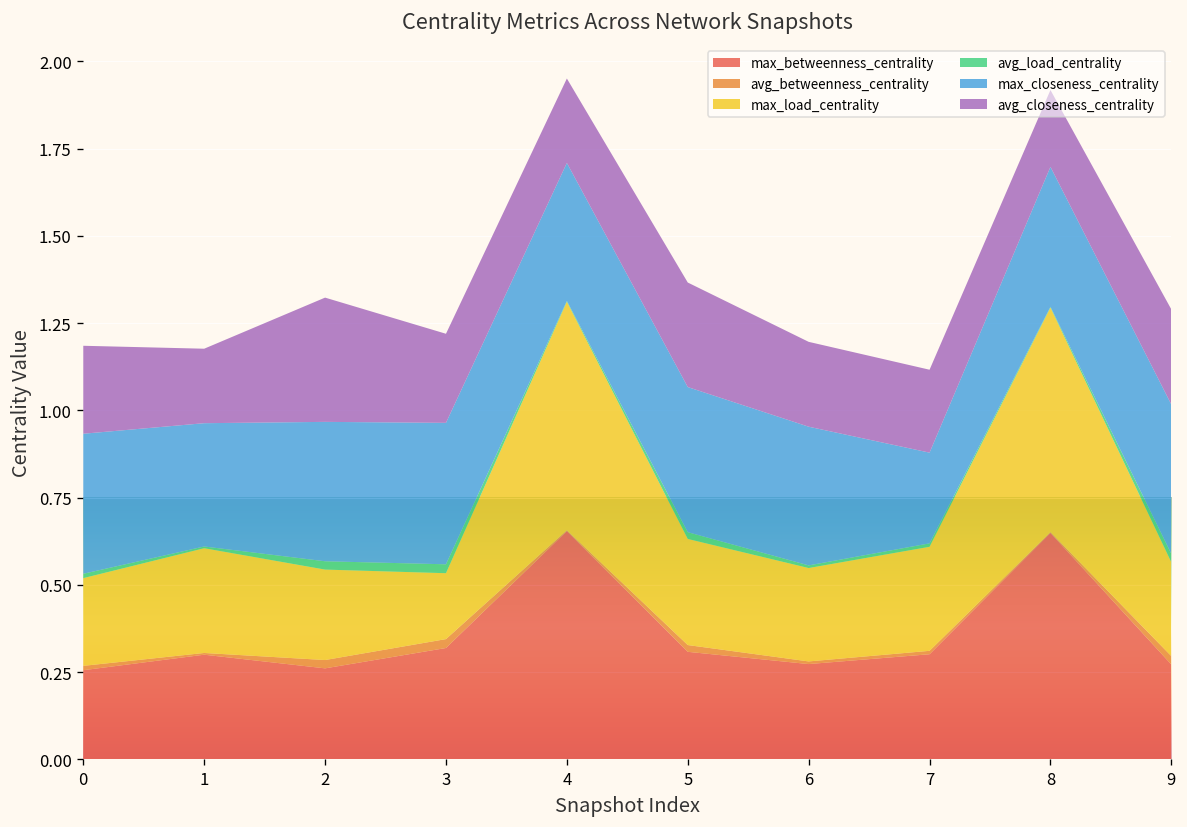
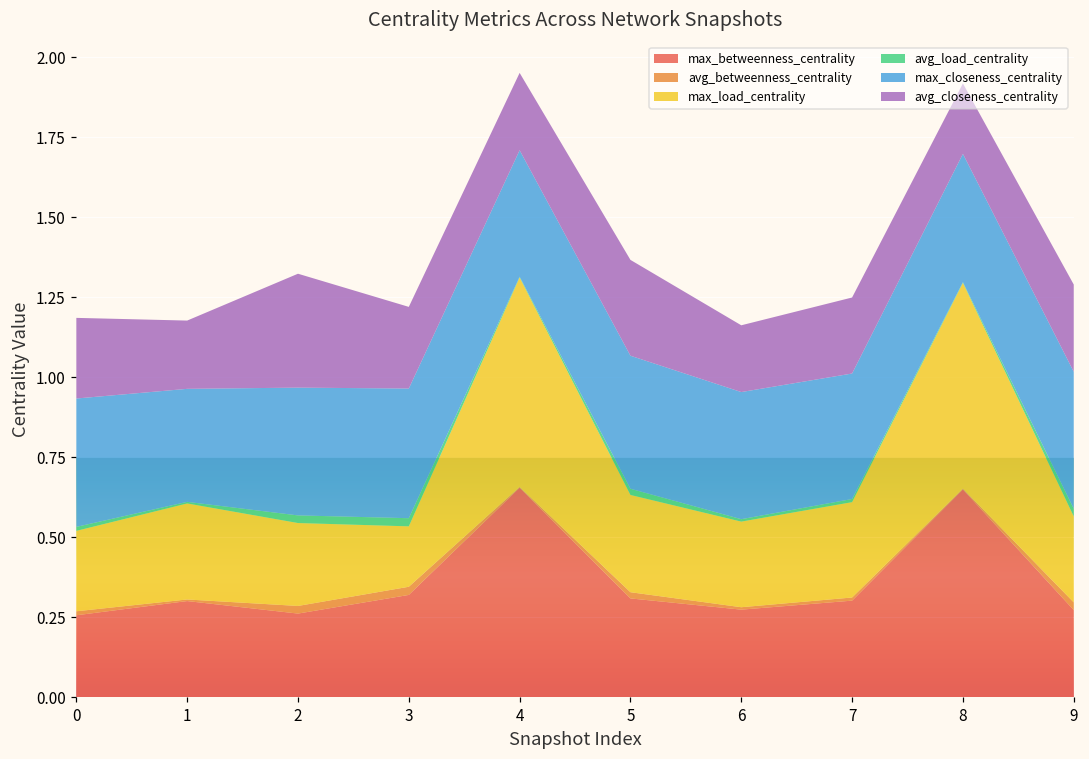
avg_closeness_centrality, 6: 0.24 -> 0.21
max_closeness_centrality, 7: 0.26 -> 0.39
